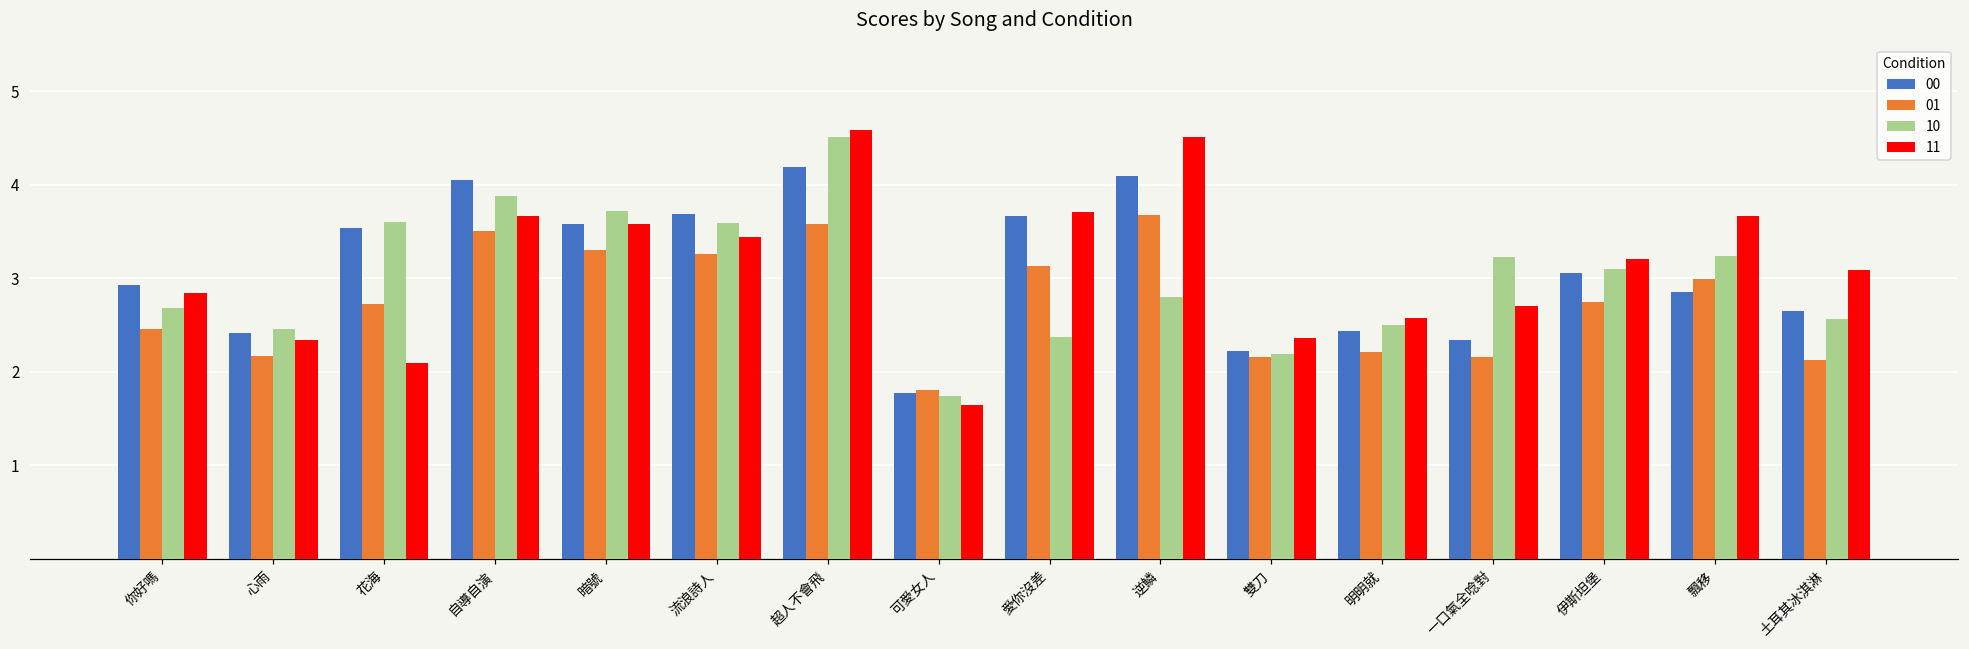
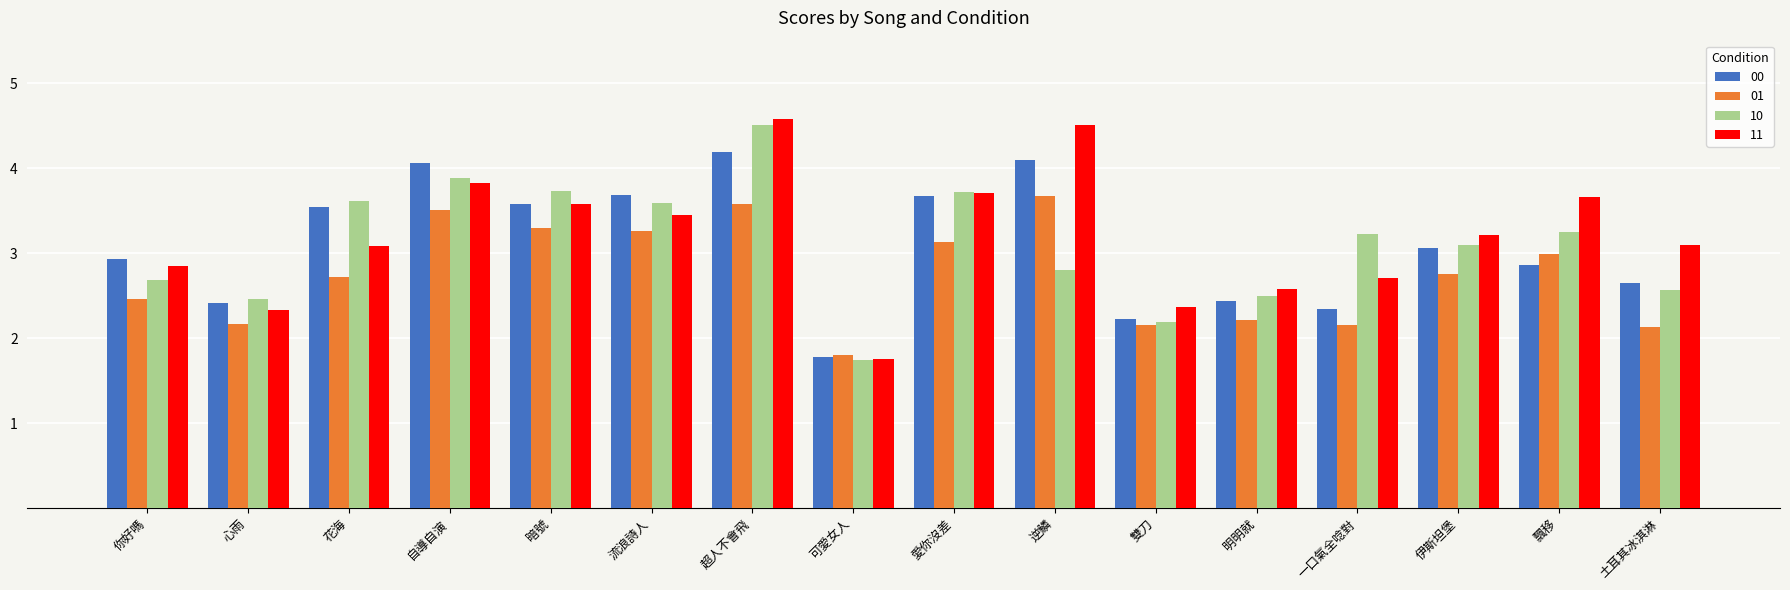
11, 花海: 2.1 -> 3.1
11, 自導自演: 3.7 -> 3.8
11, 可愛女人: 1.6 -> 1.8
10, 愛你沒差: 2.4 -> 3.7
